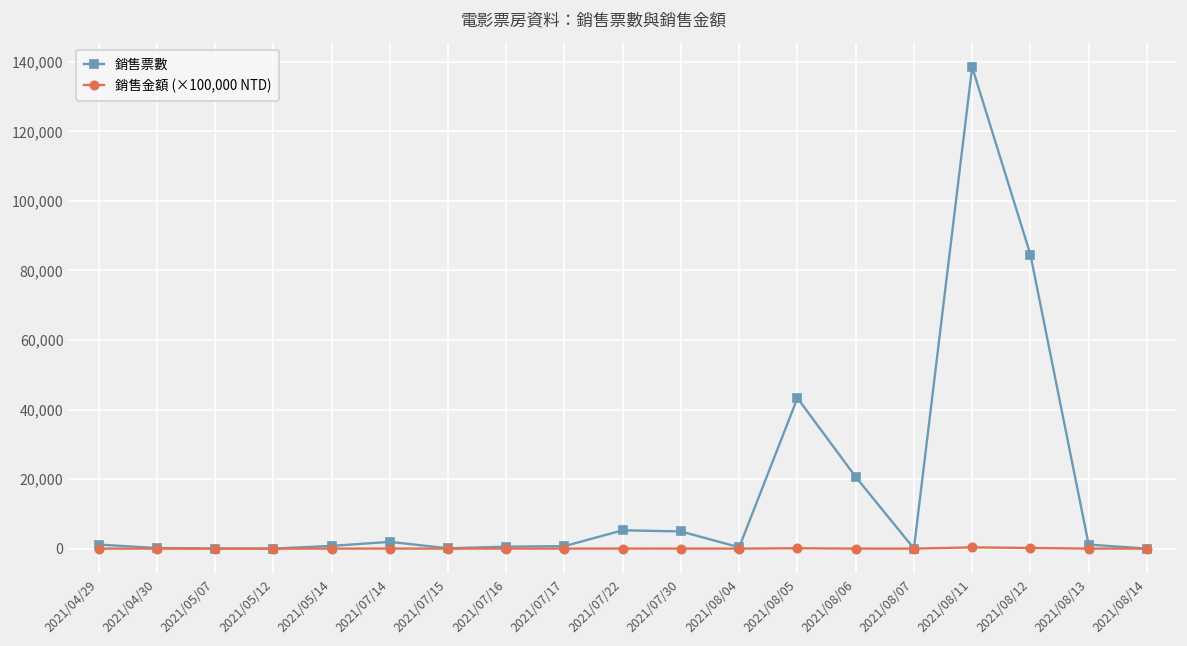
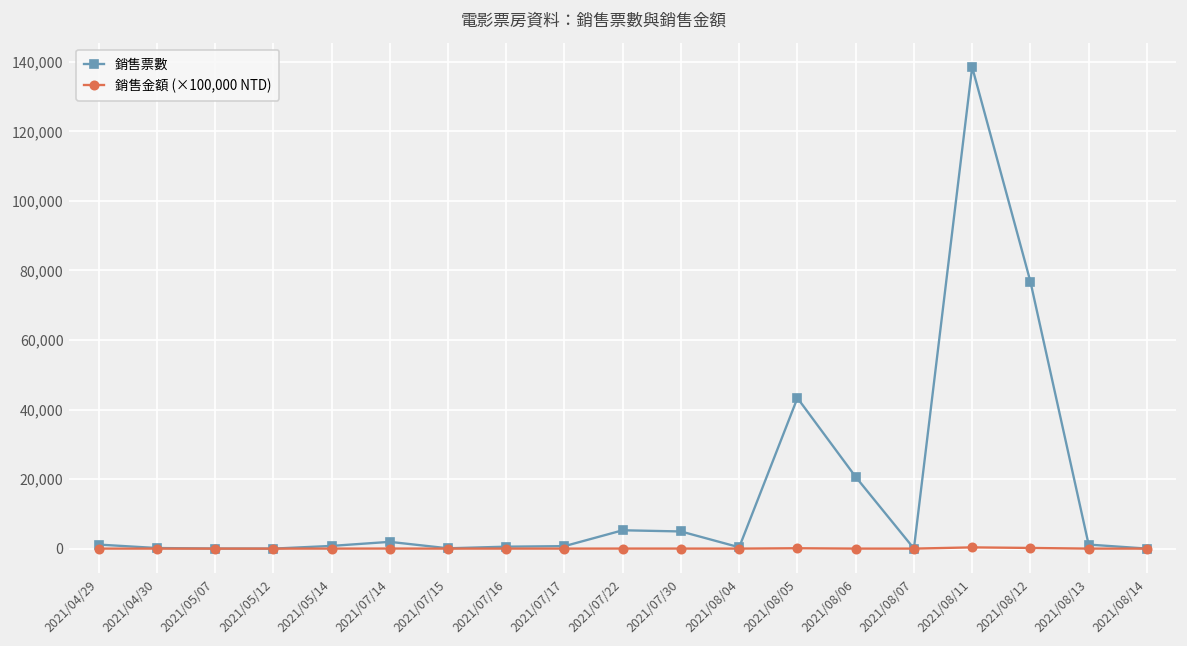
銷售票數, 2021/08/12: 85,000 -> 77,000
